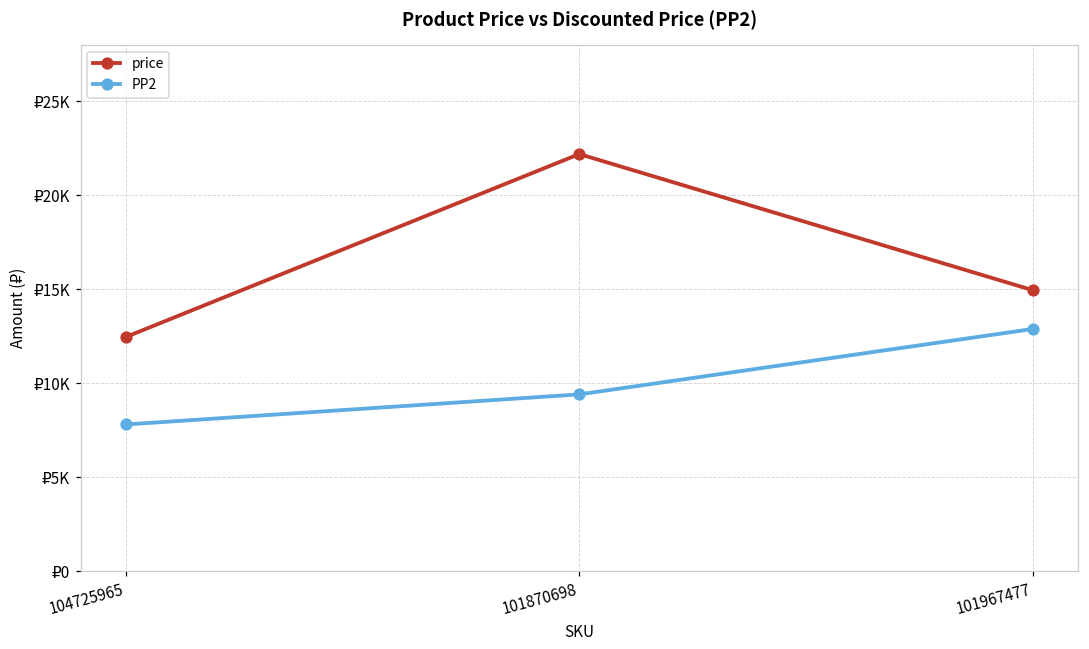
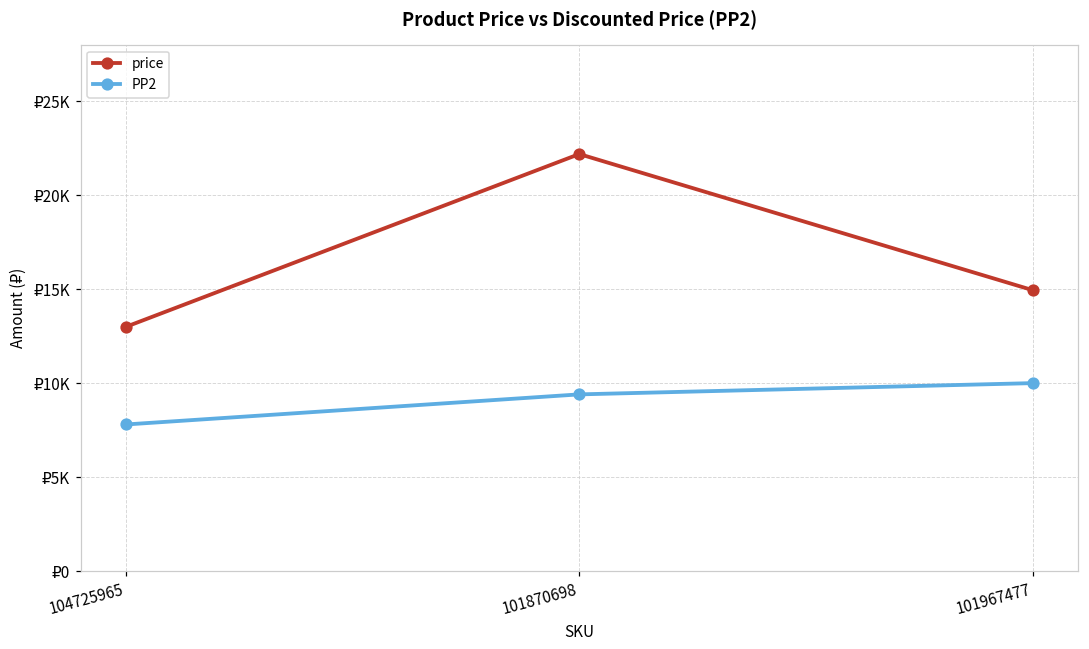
price, 104725965: ₽12500 -> ₽13000
PP2, 101967477: ₽12900 -> ₽10000
